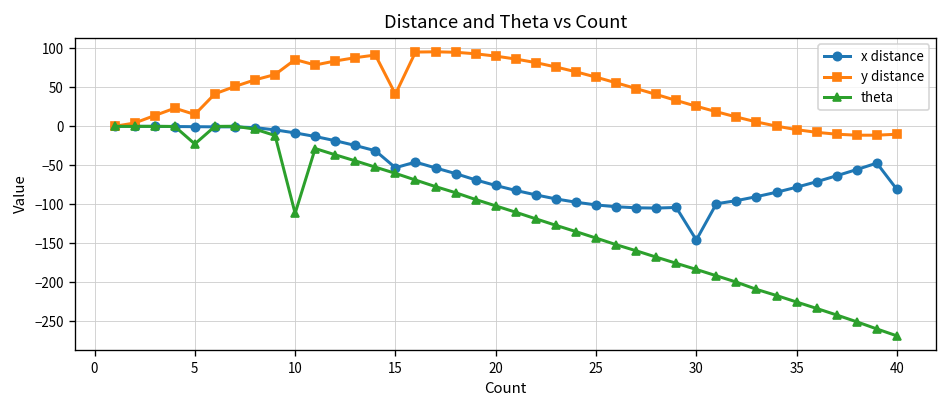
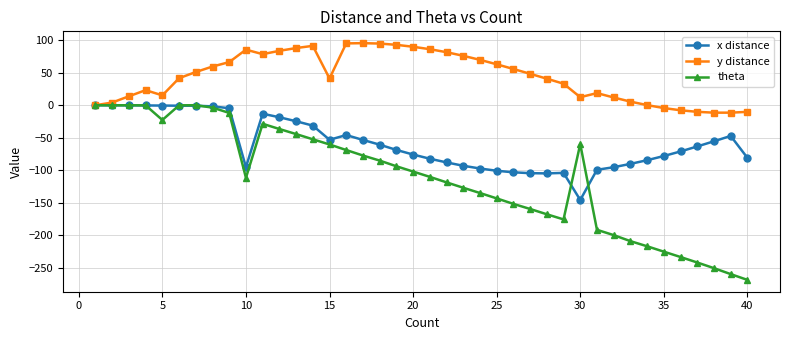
x distance, 10: -10 -> -100
y distance, 30: 30 -> 10
theta, 30: -180 -> -60
